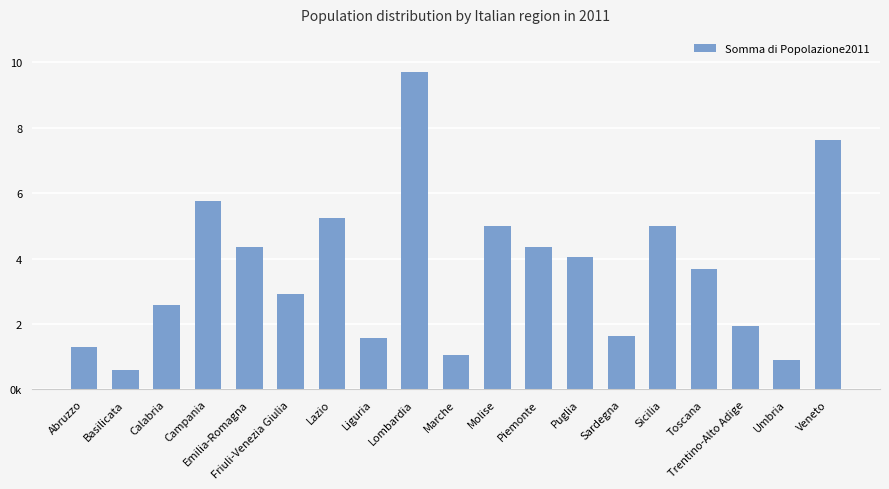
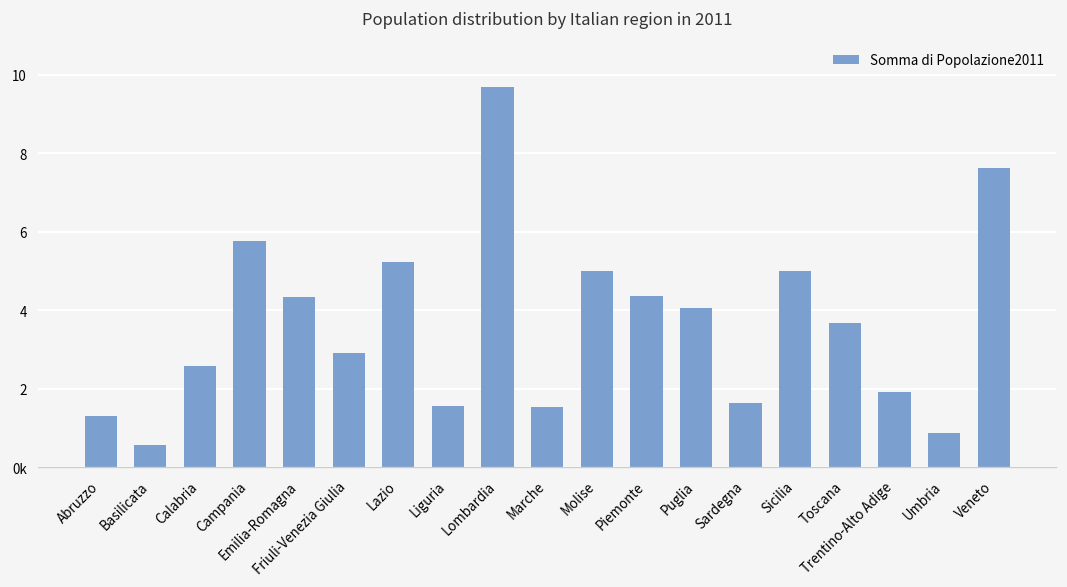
Marche: 1.0 -> 1.5
